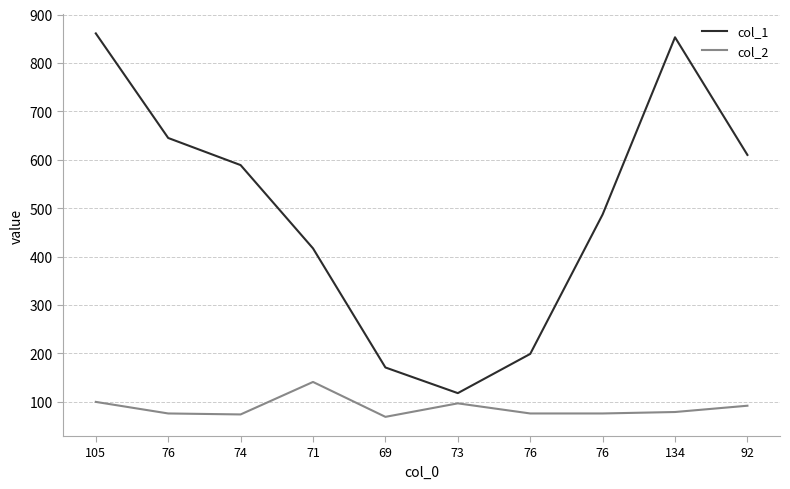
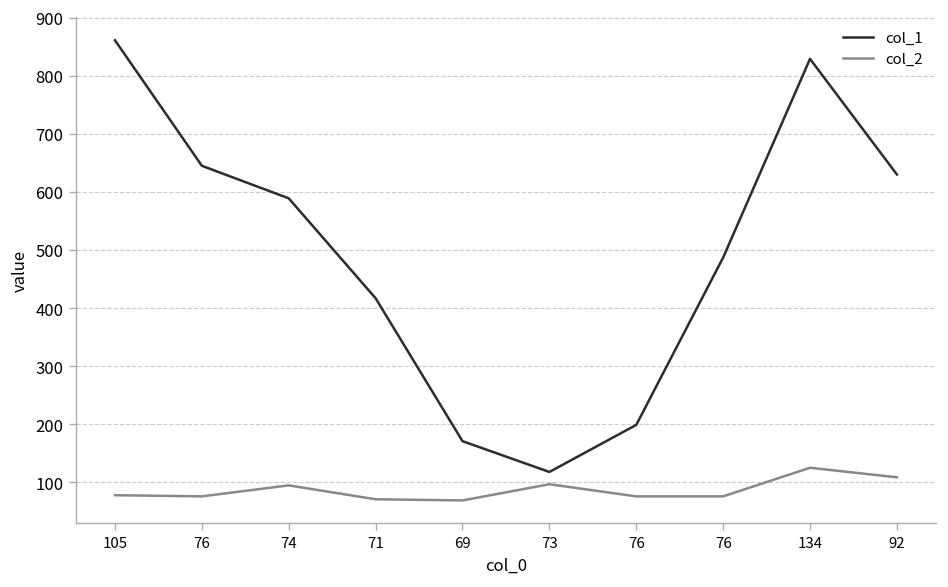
col_2, 105: 100 -> 80
col_2, 74: 70 -> 90
col_2, 71: 140 -> 70
col_1, 134: 850 -> 830
col_2, 134: 80 -> 130
col_1, 92: 610 -> 630
col_2, 92: 90 -> 110
